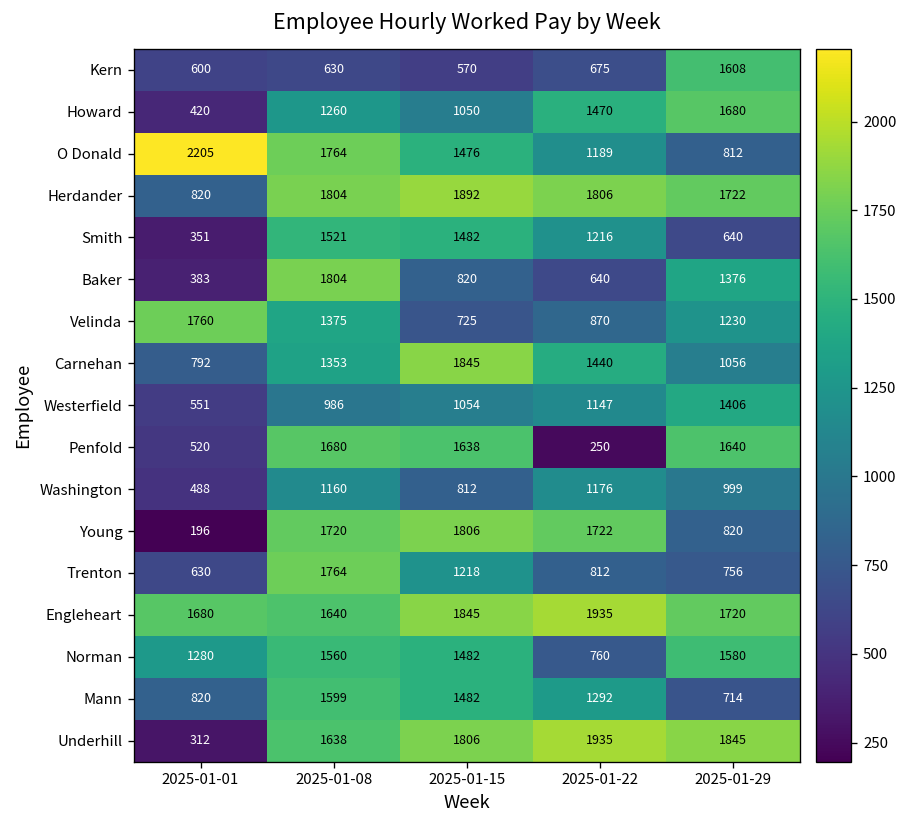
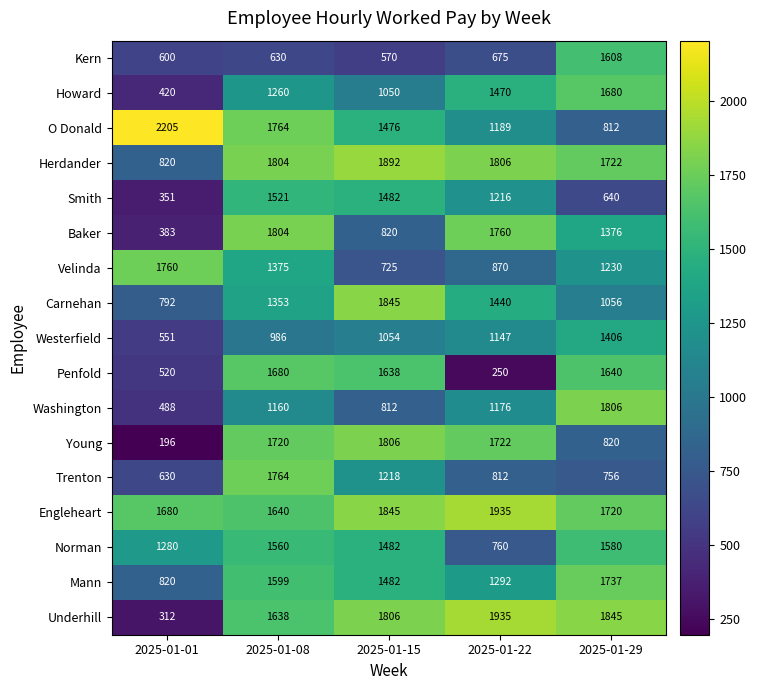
Baker, 2025-01-22: 640 -> 1760
Washington, 2025-01-29: 999 -> 1806
Mann, 2025-01-29: 714 -> 1737
